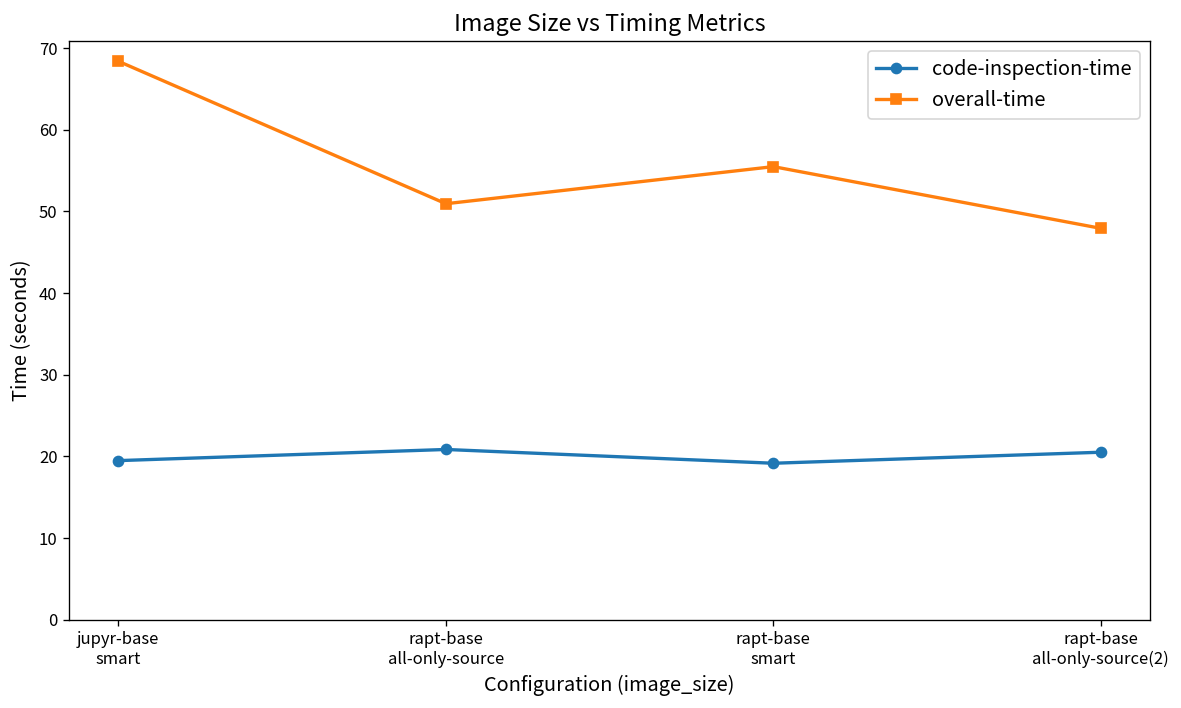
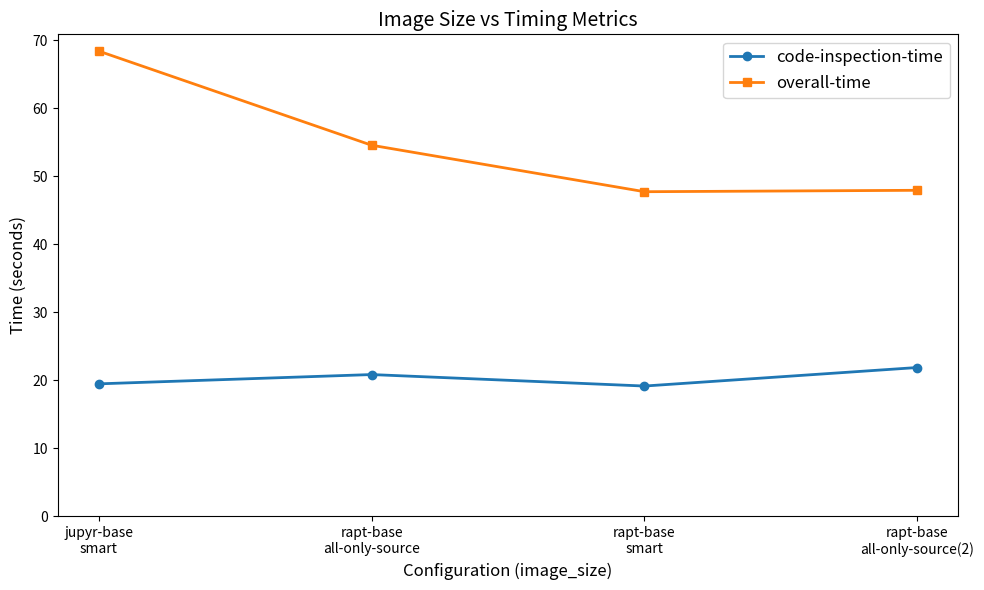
overall-time, rapt-base all-only-source: 51 -> 55
overall-time, rapt-base smart: 55 -> 48
code-inspection-time, rapt-base all-only-source(2): 21 -> 22
